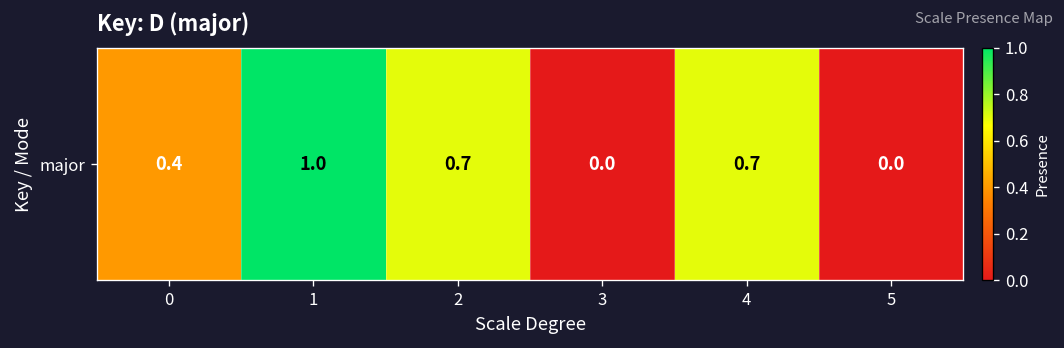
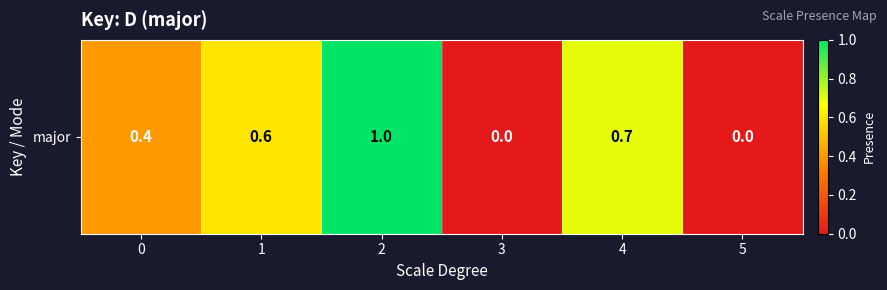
major, 1: 1.0 -> 0.6
major, 2: 0.7 -> 1.0
